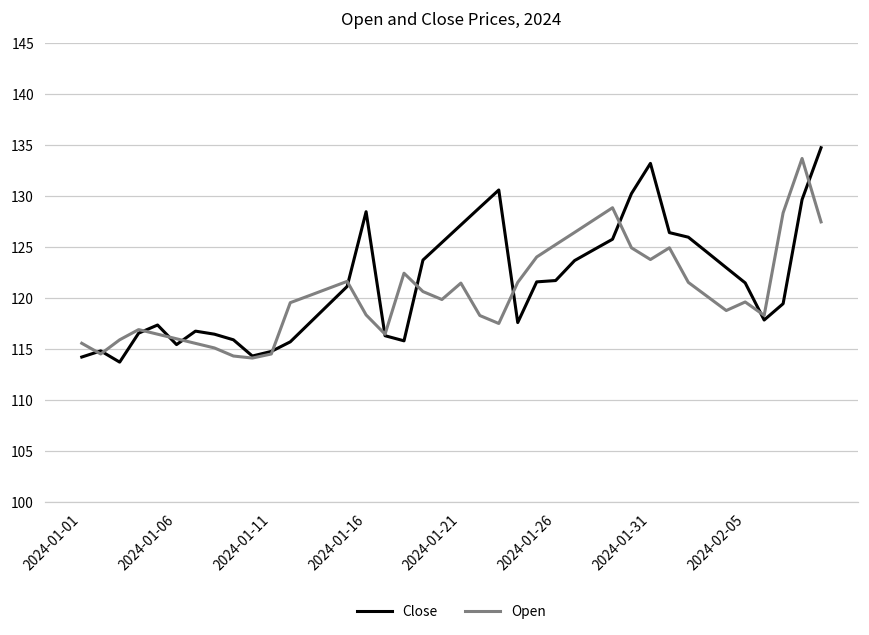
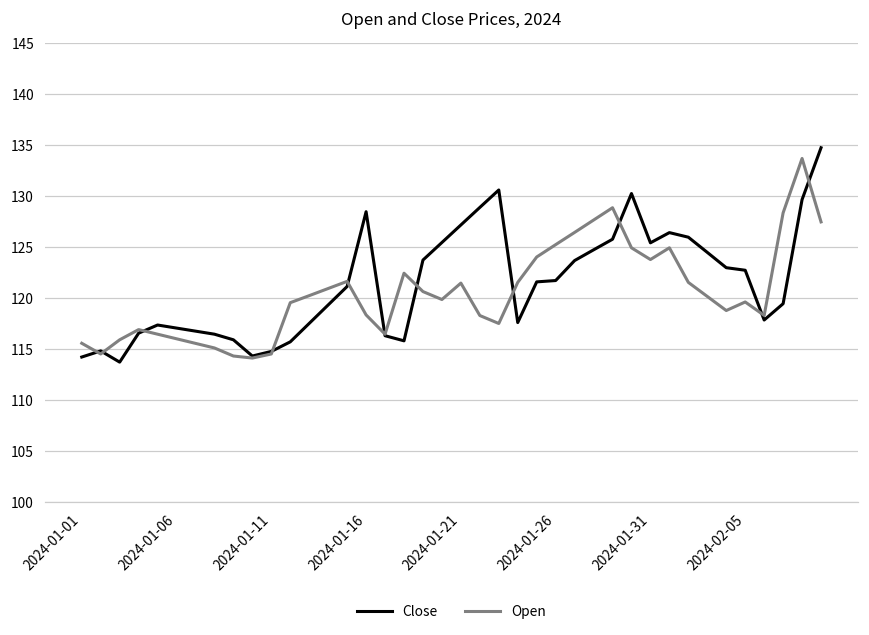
Close, 2024-01-06: 115 -> 117
Close, 2024-01-31: 133 -> 125
Close, 2024-02-05: 122 -> 123
